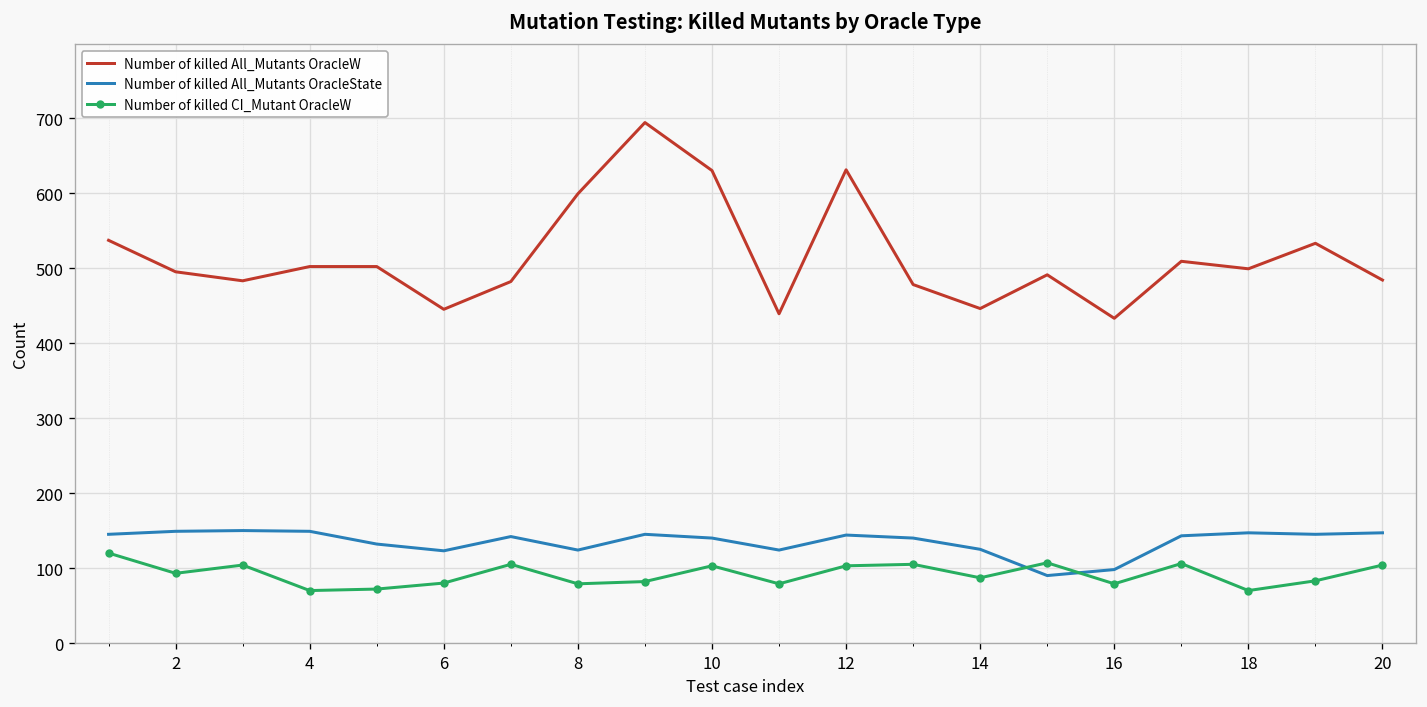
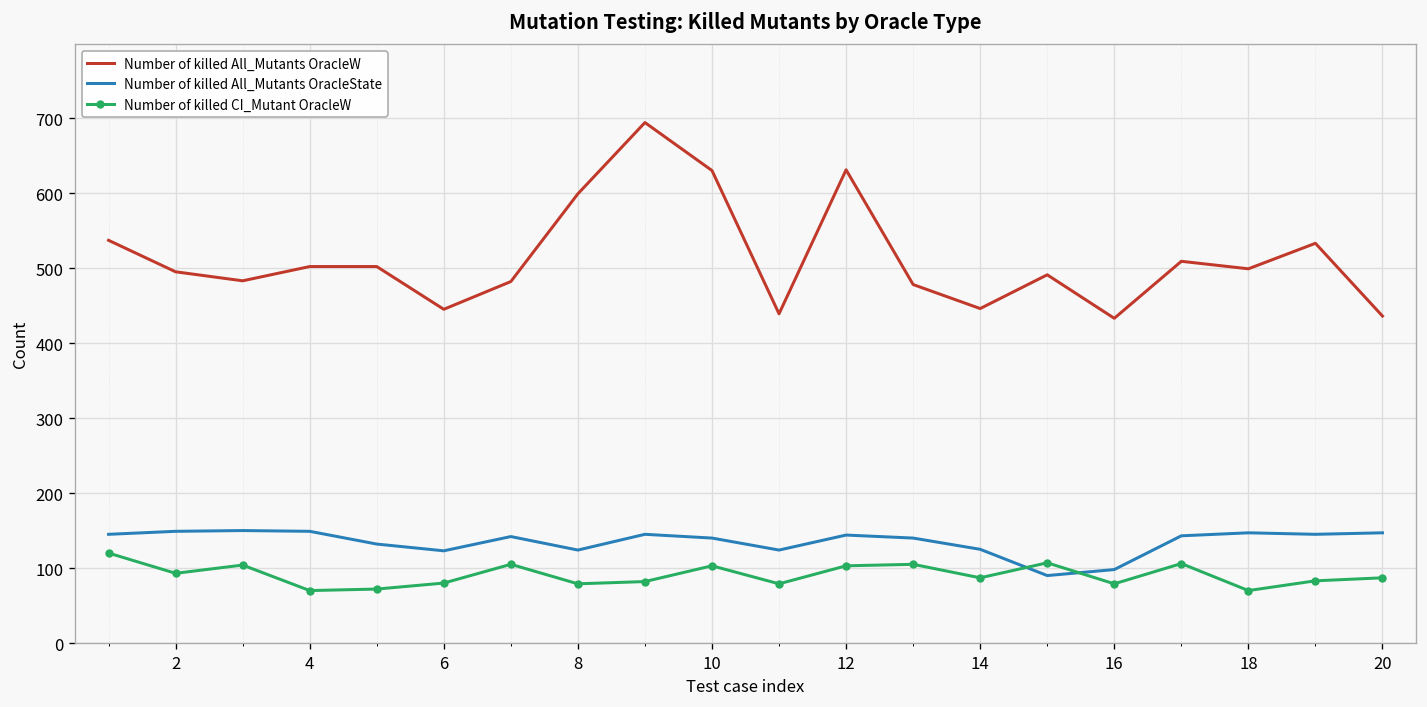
Number of killed All_Mutants OracleW, 20: 480 -> 440
Number of killed CI_Mutant OracleW, 20: 100 -> 90
